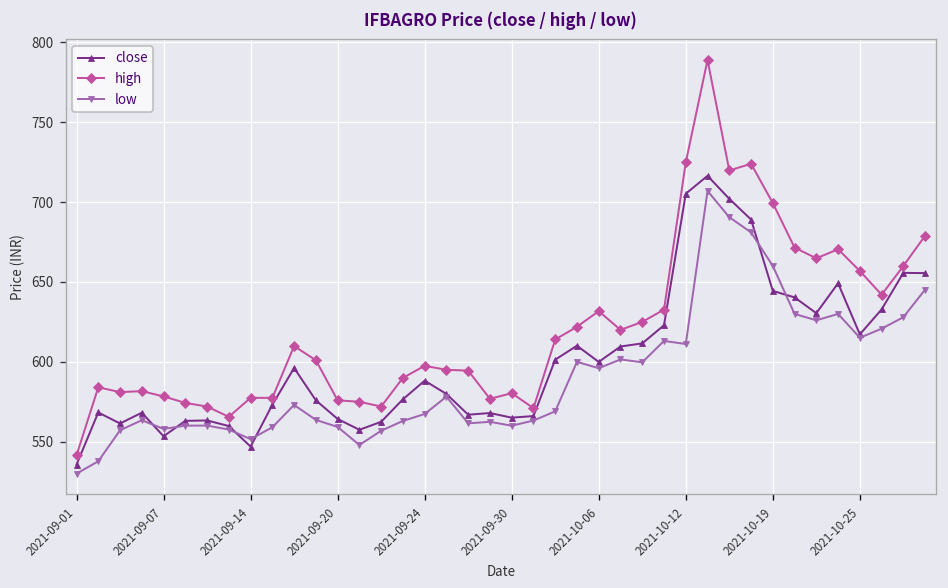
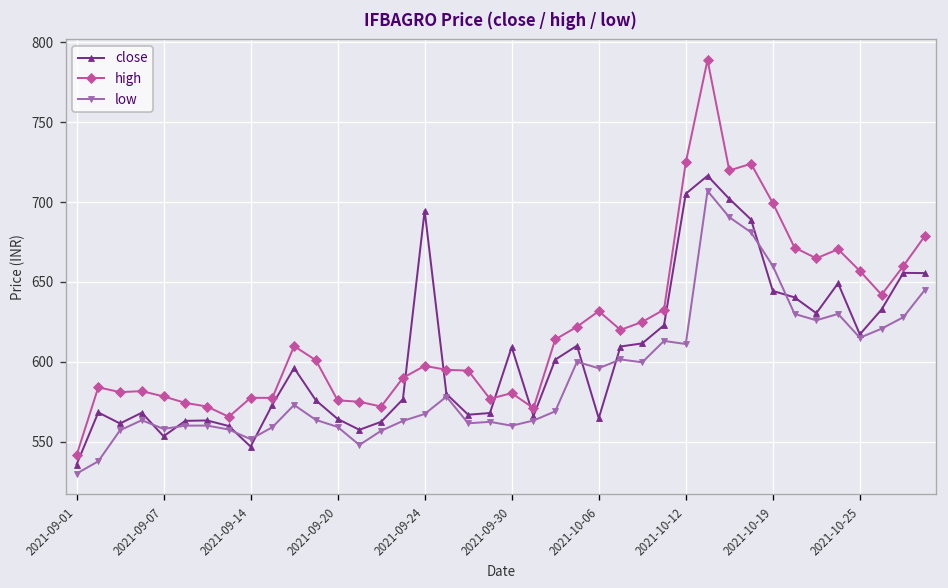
close, 2021-09-24: 588 -> 695
close, 2021-09-30: 565 -> 609
close, 2021-10-06: 600 -> 565
